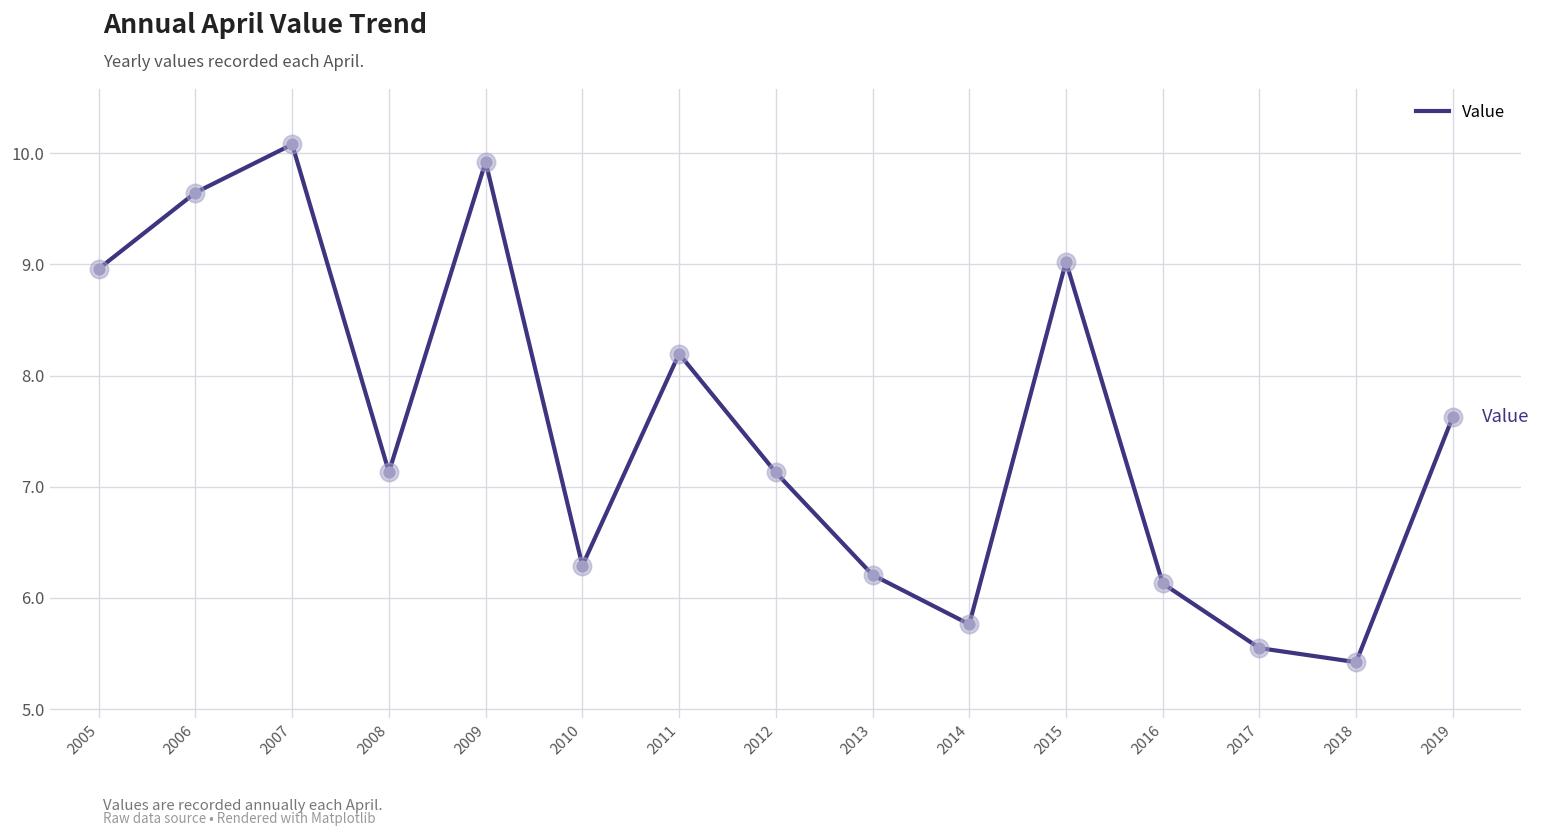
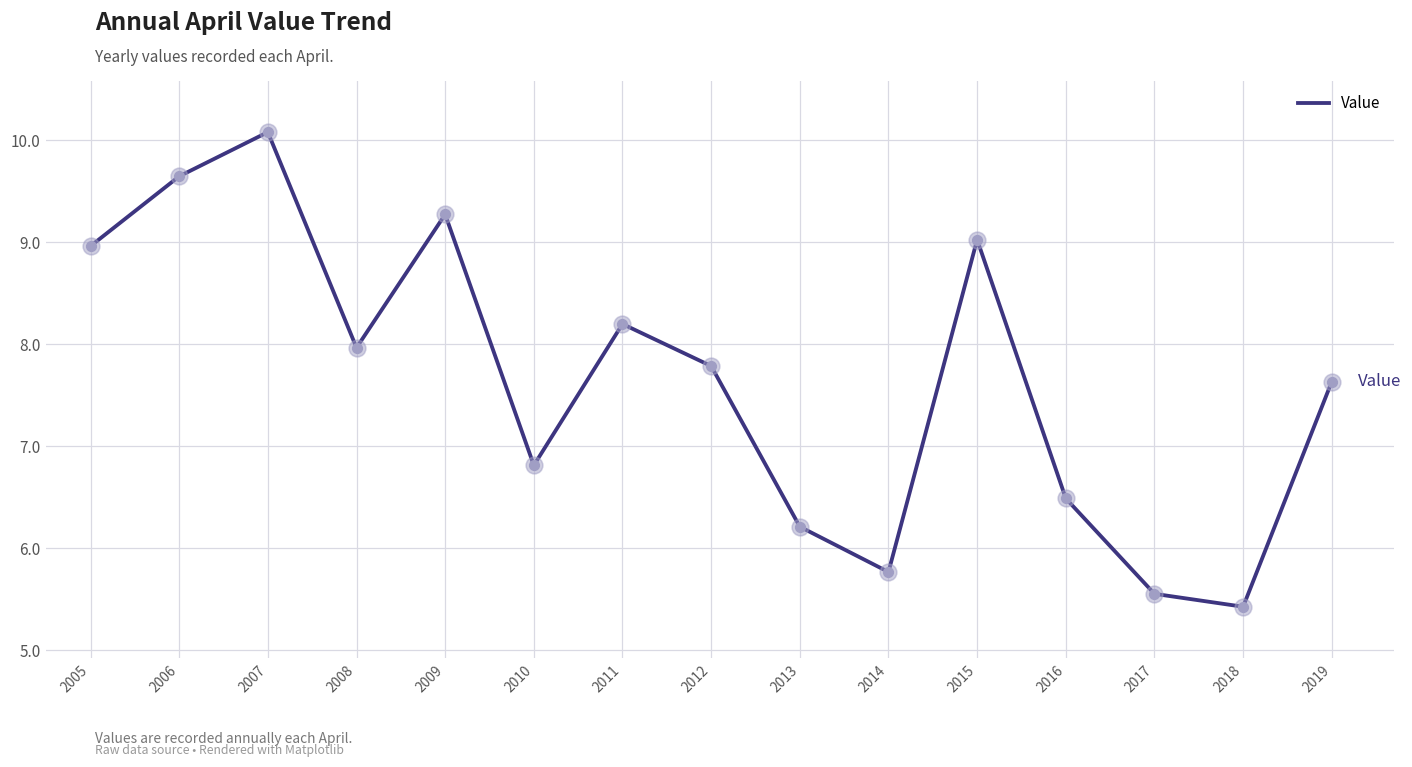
2008: 7.1 -> 8.0
2009: 9.9 -> 9.3
2010: 6.3 -> 6.8
2012: 7.1 -> 7.8
2016: 6.1 -> 6.5
